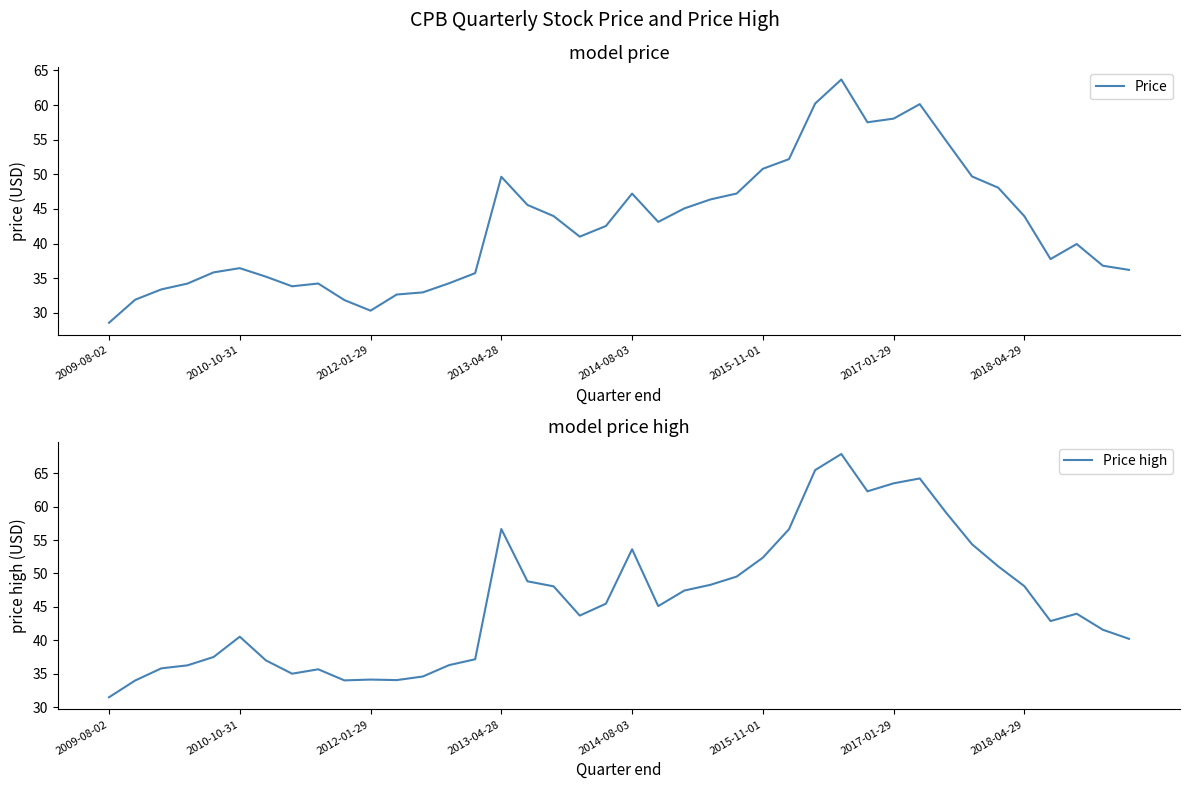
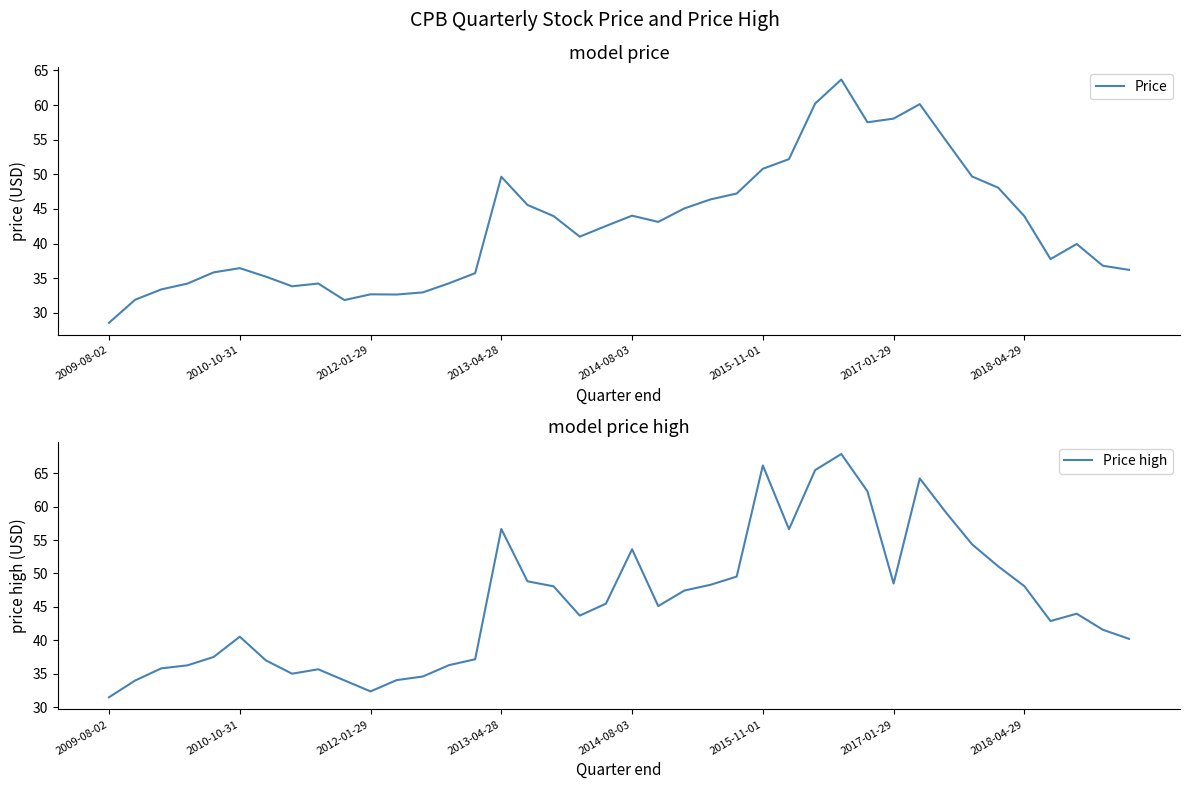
model price, 2012-01-29: 30 -> 33
model price, 2014-08-03: 47 -> 44
model price high, 2012-01-29: 34 -> 32
model price high, 2015-11-01: 52 -> 66
model price high, 2017-01-29: 64 -> 49
